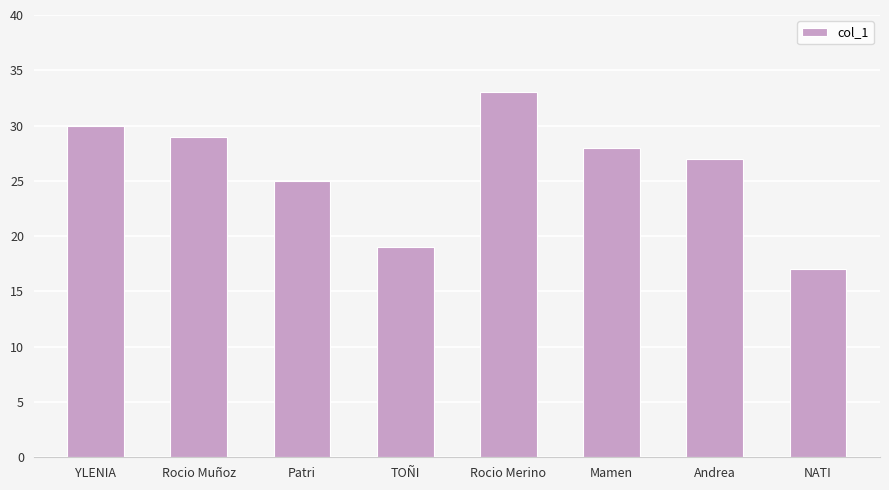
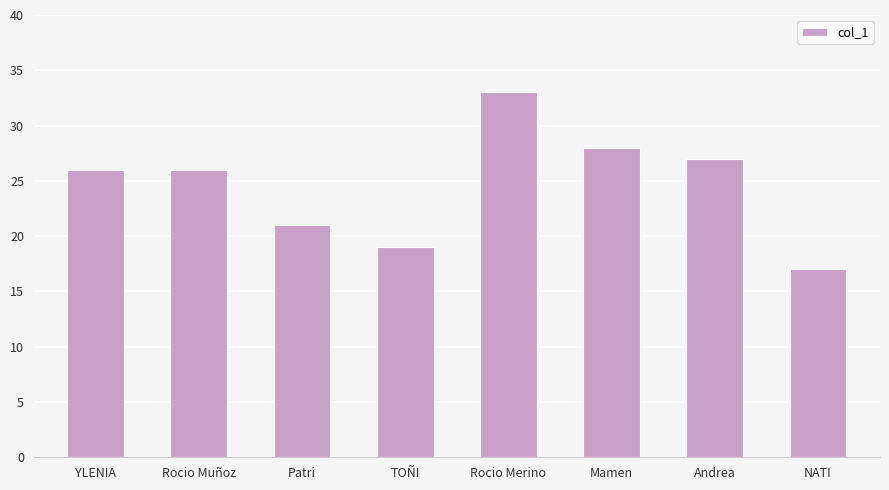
YLENIA: 30 -> 26
Rocio Muñoz: 29 -> 26
Patri: 25 -> 21
